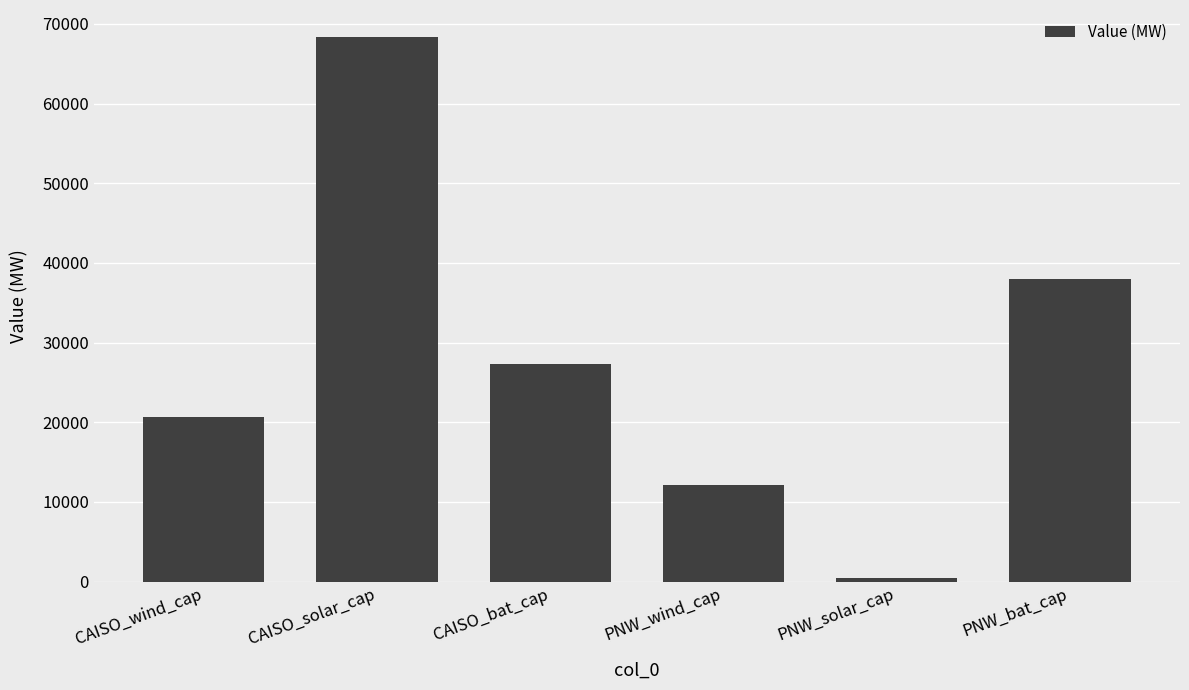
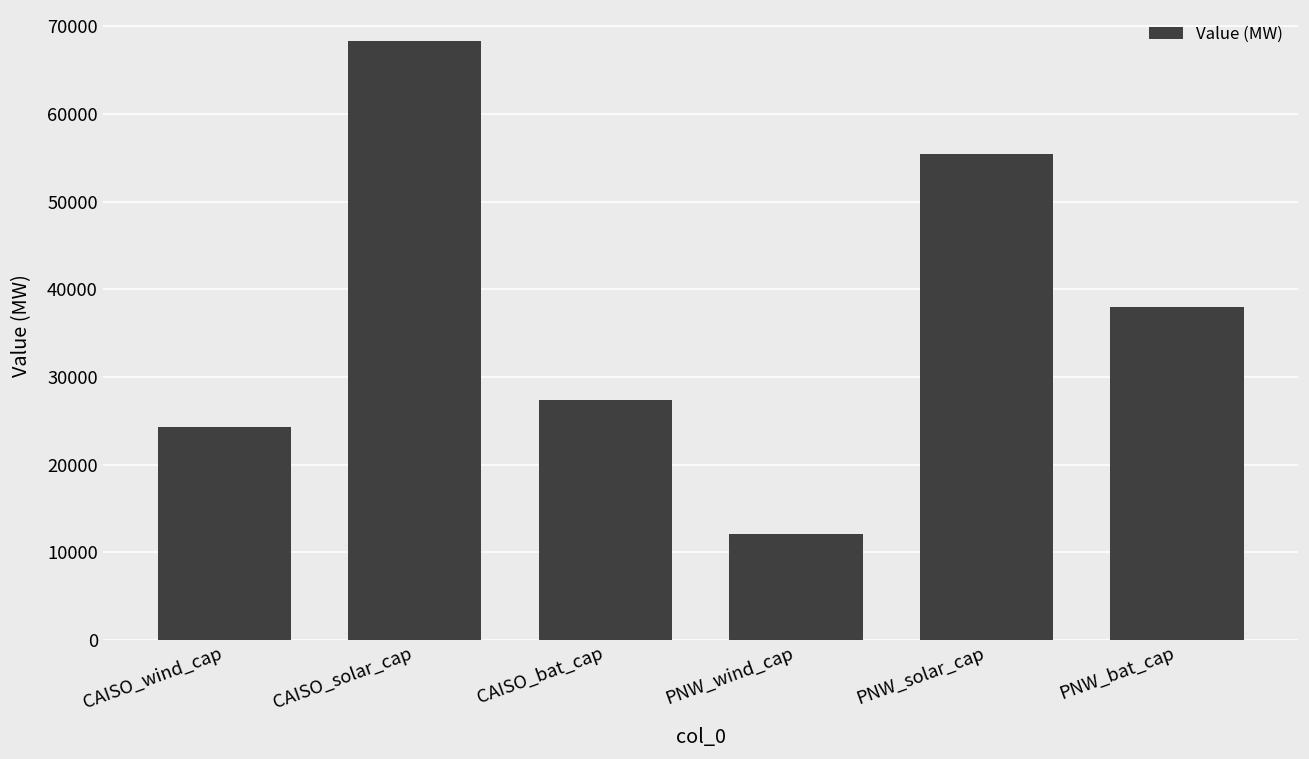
CAISO_wind_cap: 21000 -> 24000
PNW_solar_cap: 0 -> 55000
